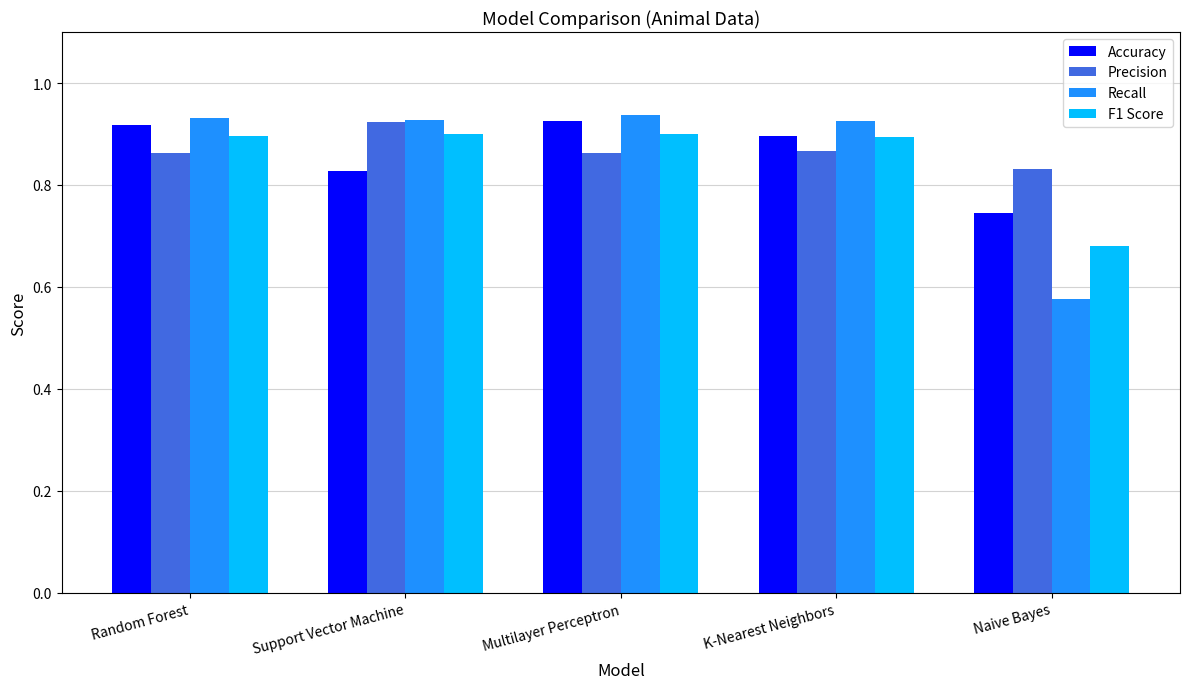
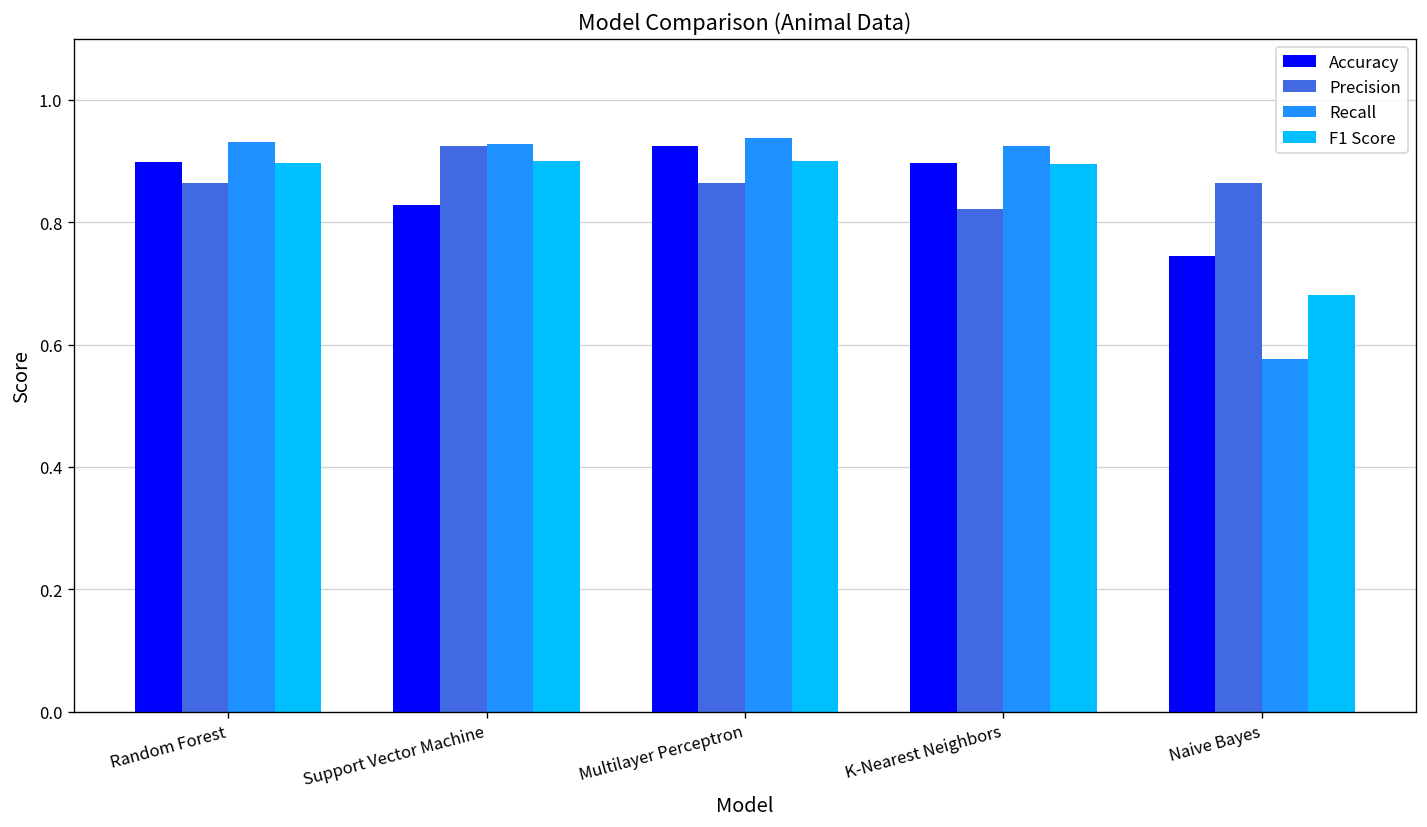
Accuracy, Random Forest: 0.92 -> 0.90
Precision, K-Nearest Neighbors: 0.87 -> 0.82
Precision, Naive Bayes: 0.83 -> 0.86
